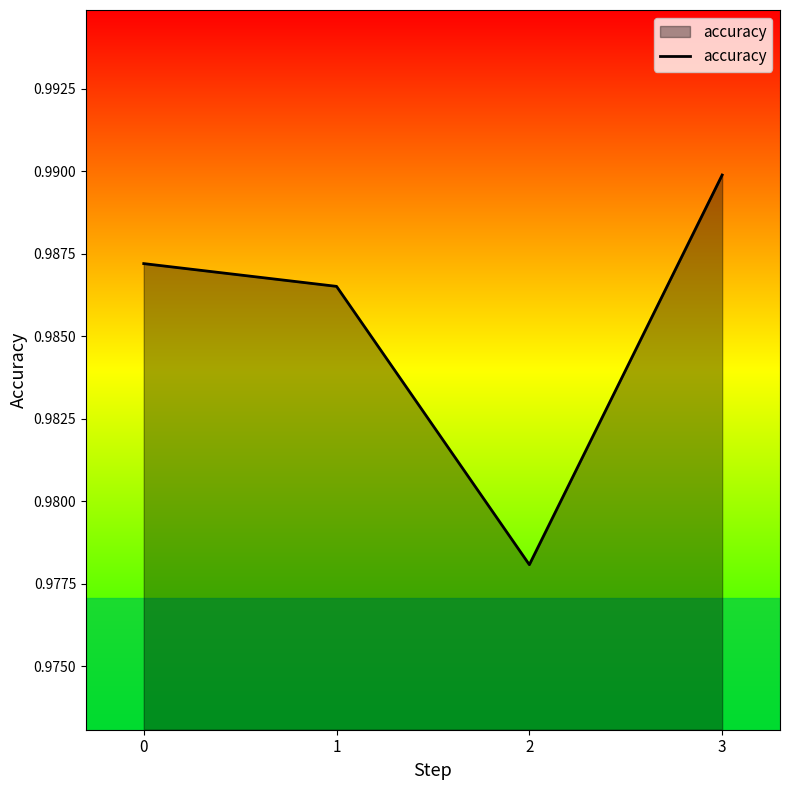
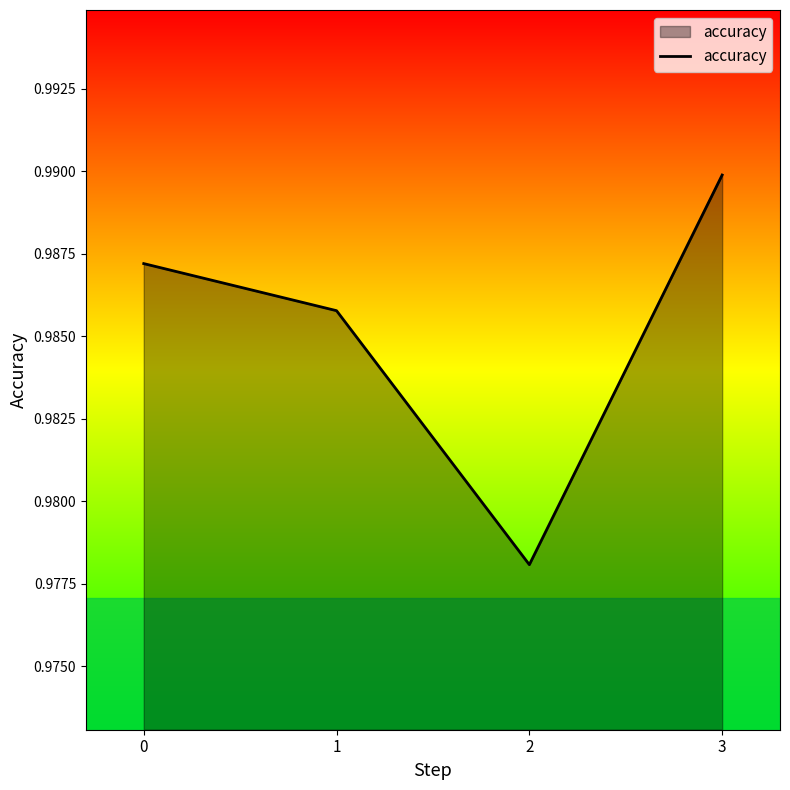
1: 0.9865 -> 0.9858
